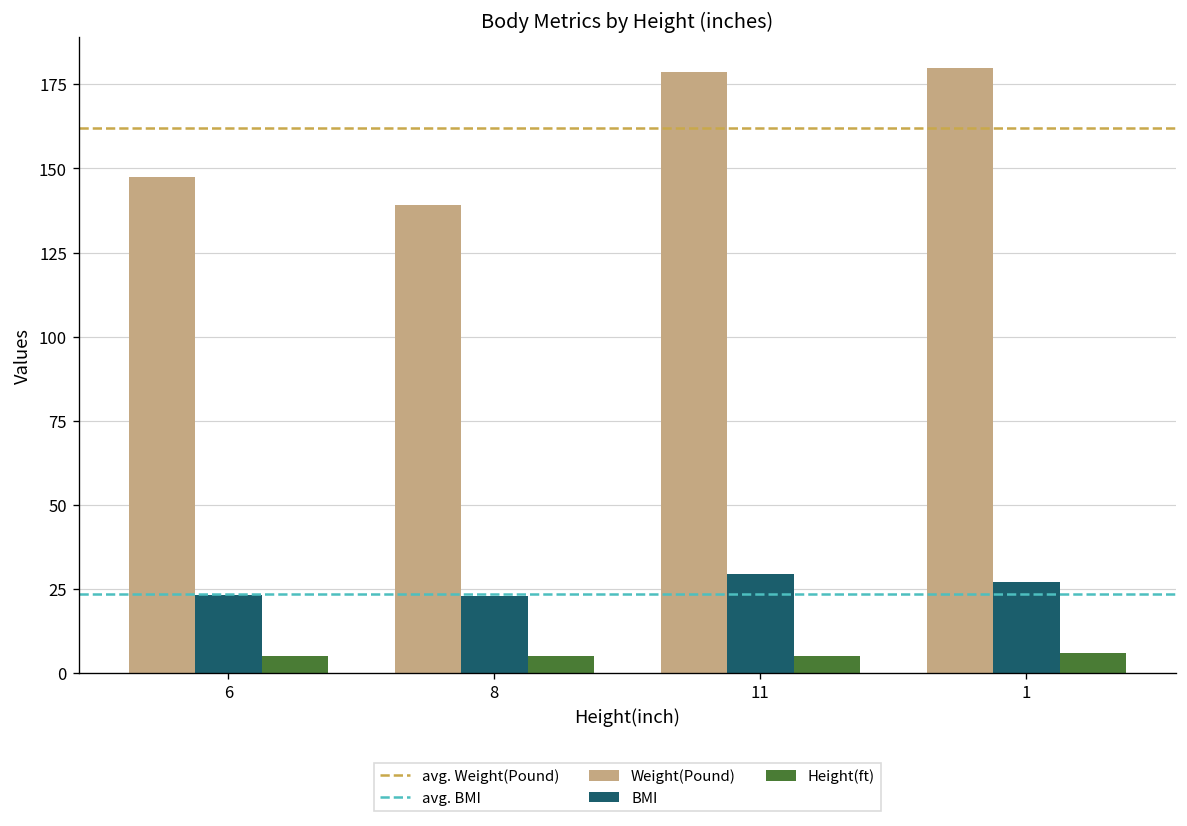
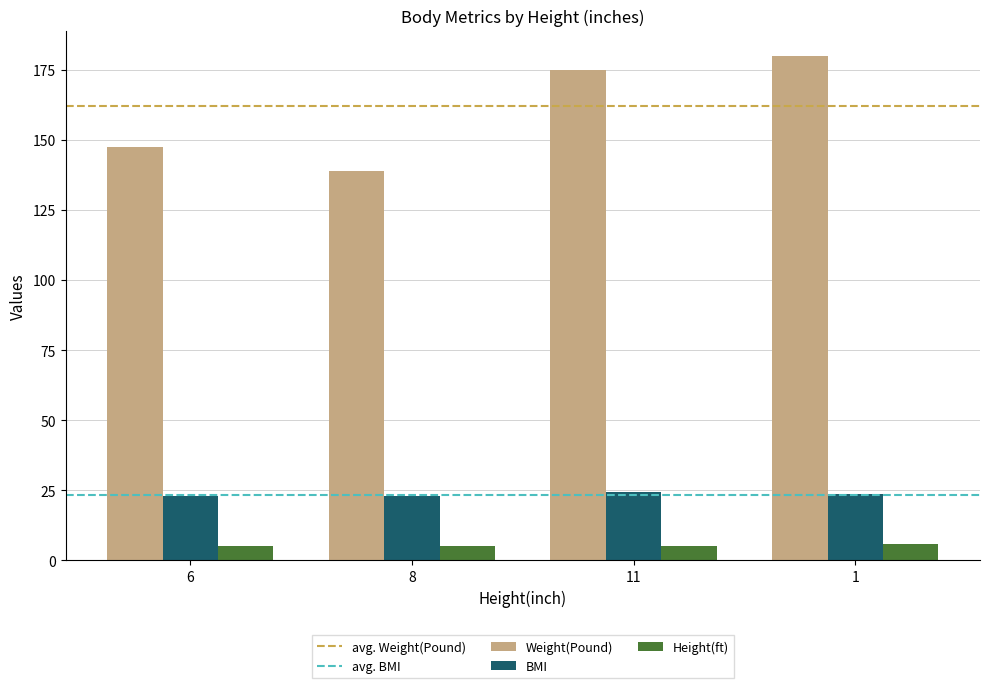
Weight(Pound), 11: 179 -> 175
BMI, 11: 29 -> 24
BMI, 1: 27 -> 24
